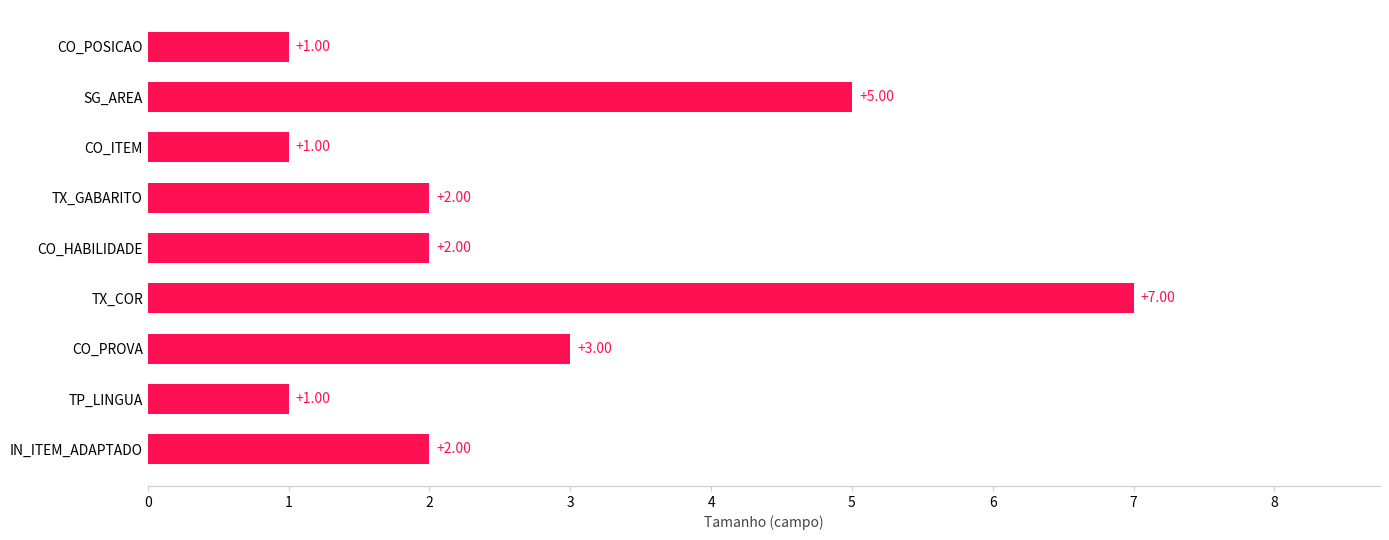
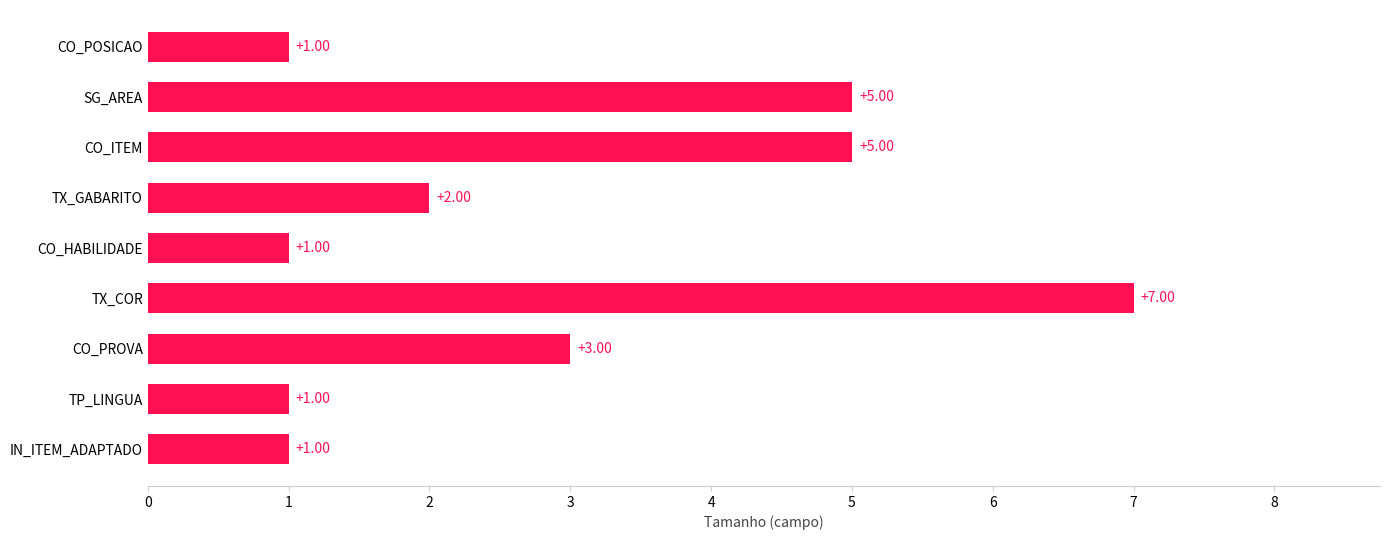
CO_ITEM: +1.00 -> +5.00
CO_HABILIDADE: +2.00 -> +1.00
IN_ITEM_ADAPTADO: +2.00 -> +1.00
